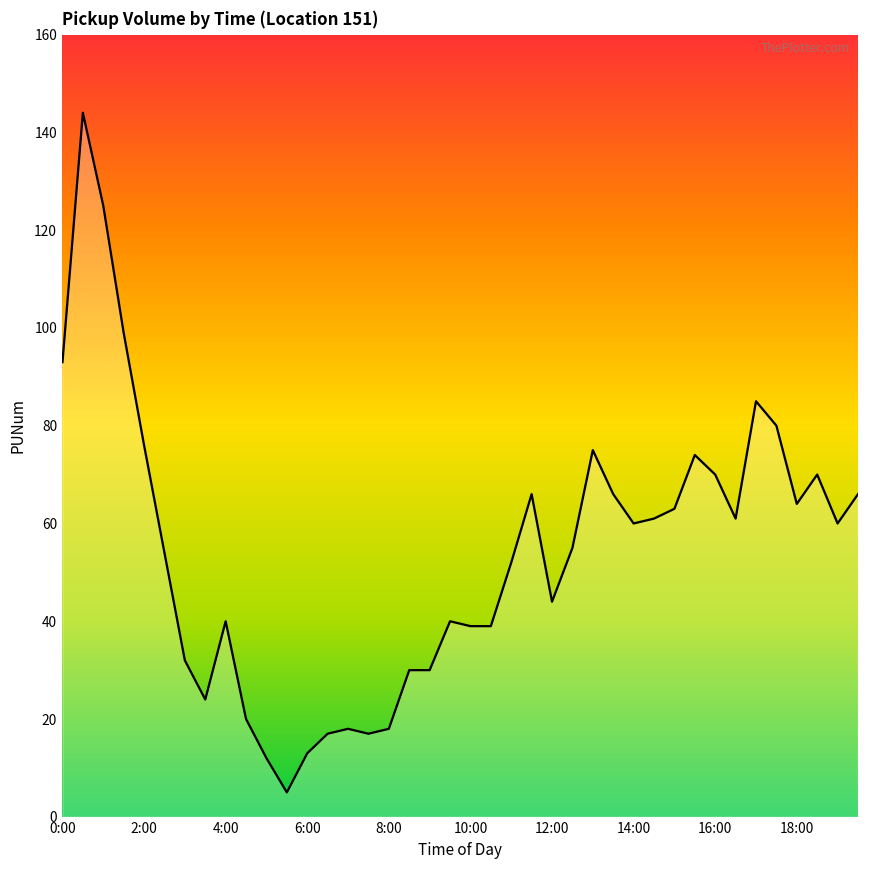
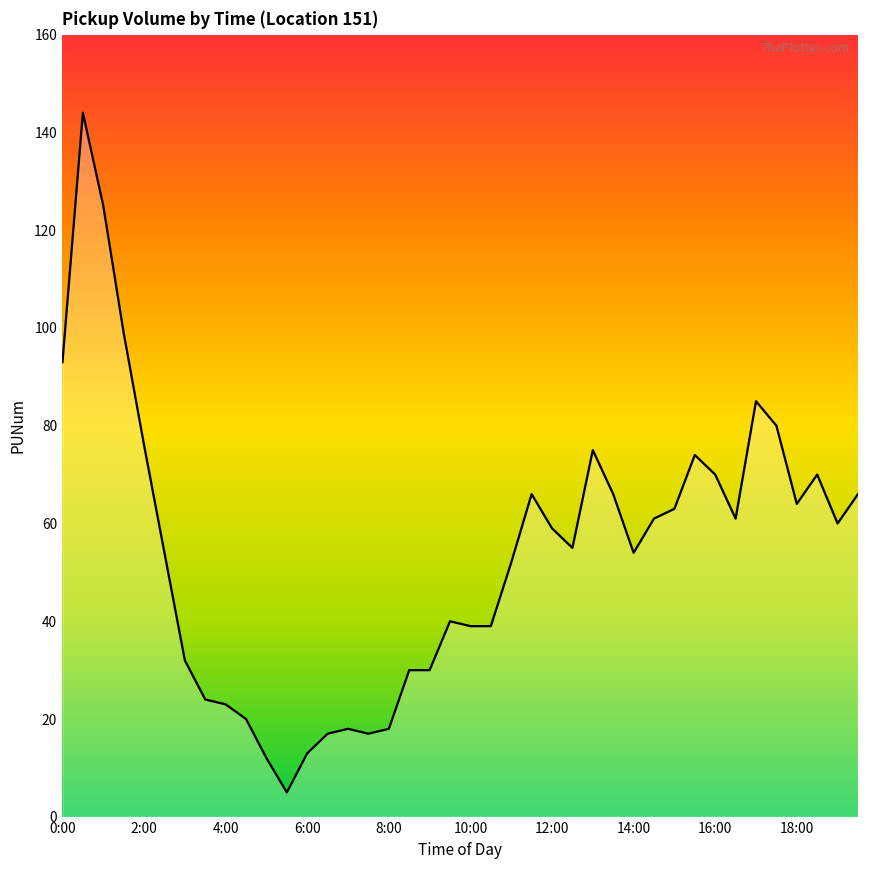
4:00: 40 -> 23
12:00: 44 -> 59
14:00: 60 -> 54
